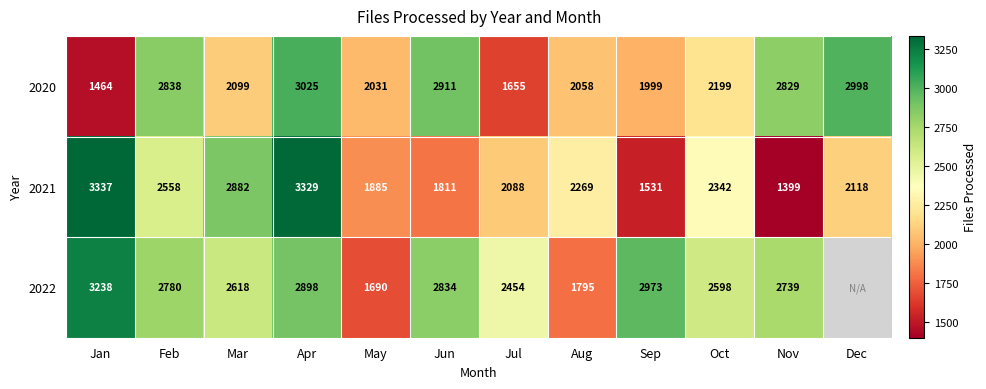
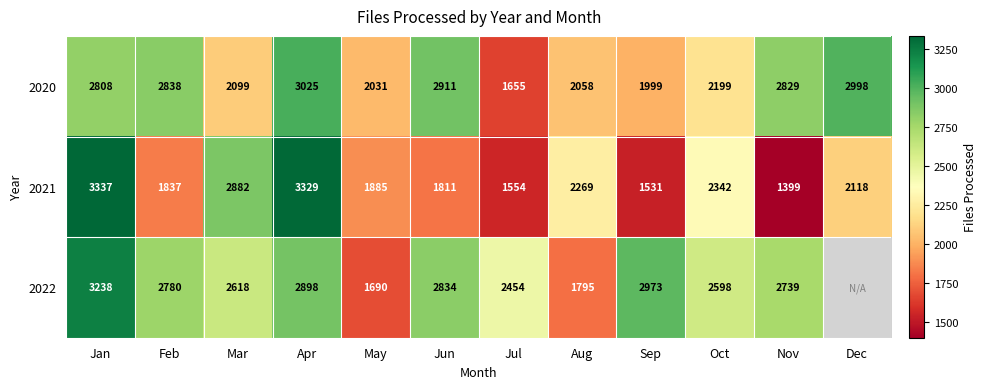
2020, Jan: 1464 -> 2808
2021, Feb: 2558 -> 1837
2021, Jul: 2088 -> 1554
